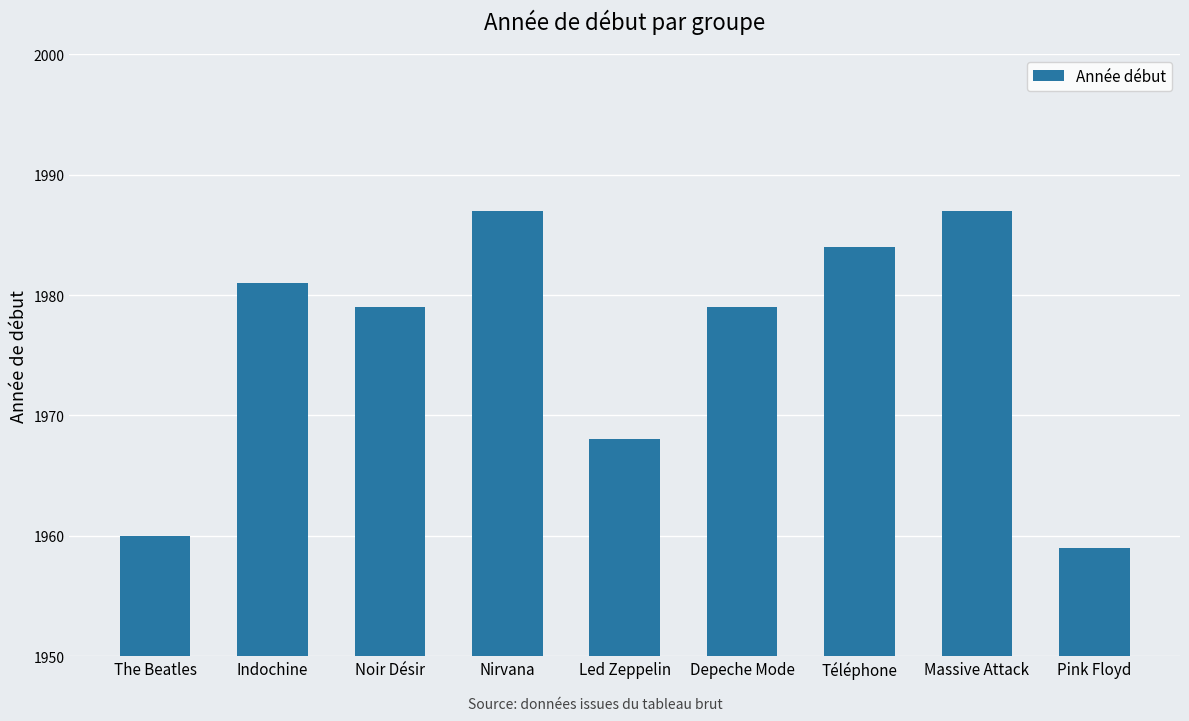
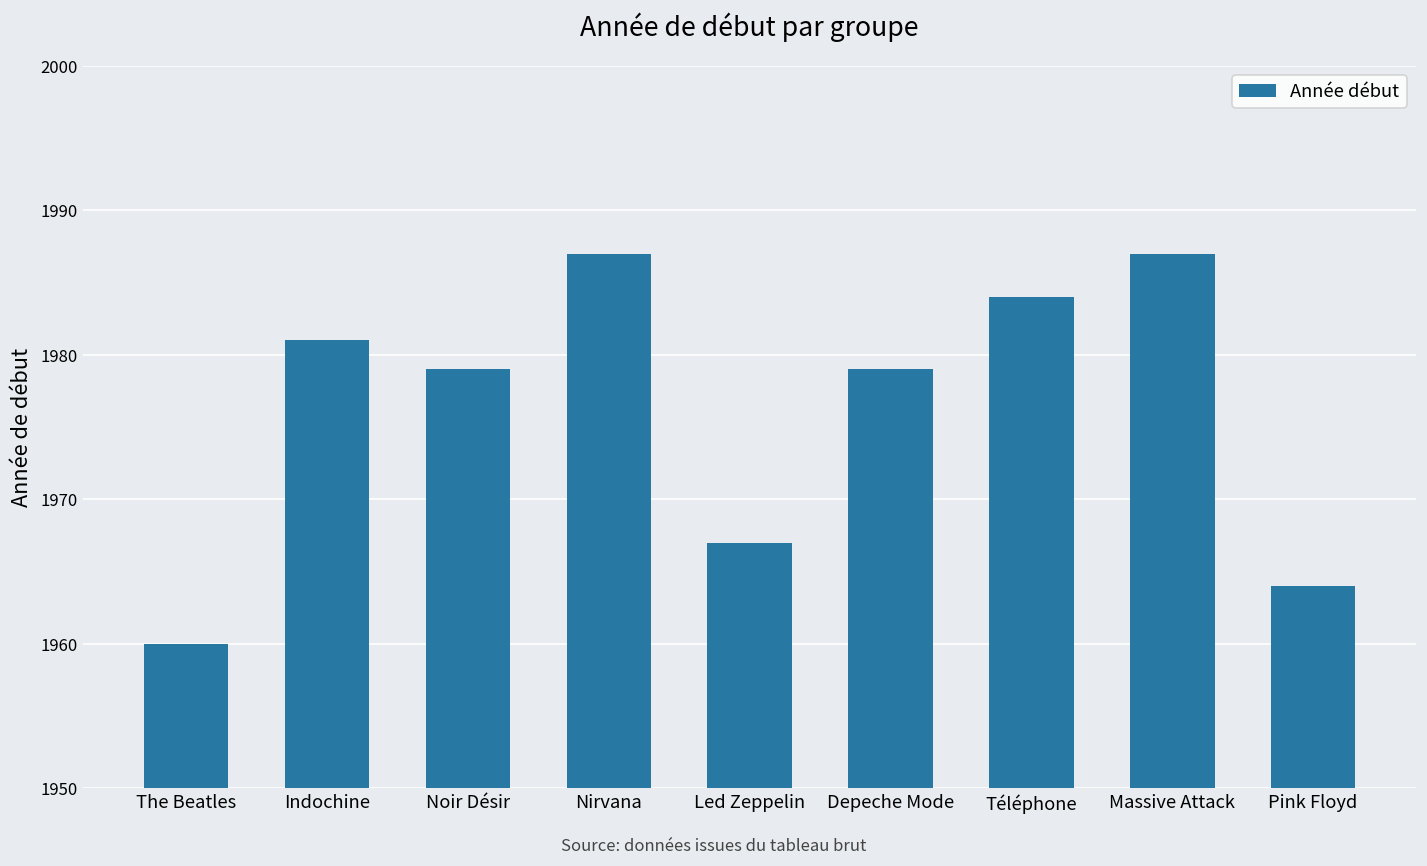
Led Zeppelin: 1968 -> 1967
Pink Floyd: 1959 -> 1964
